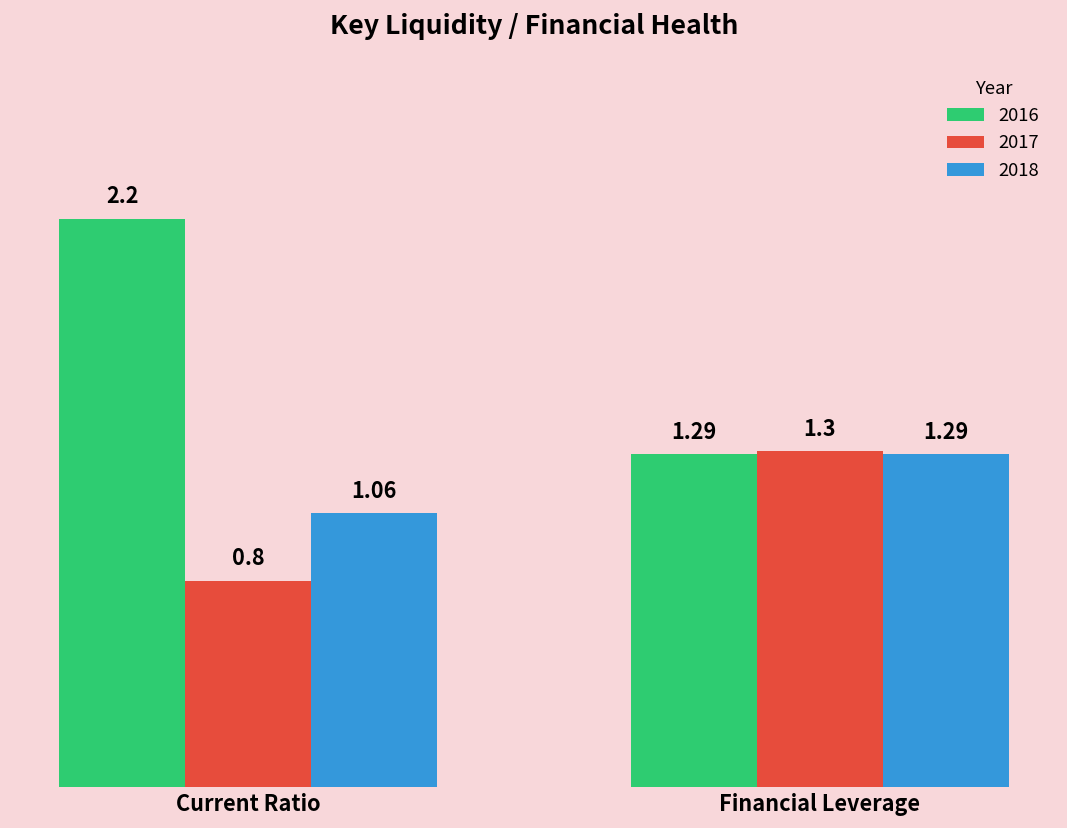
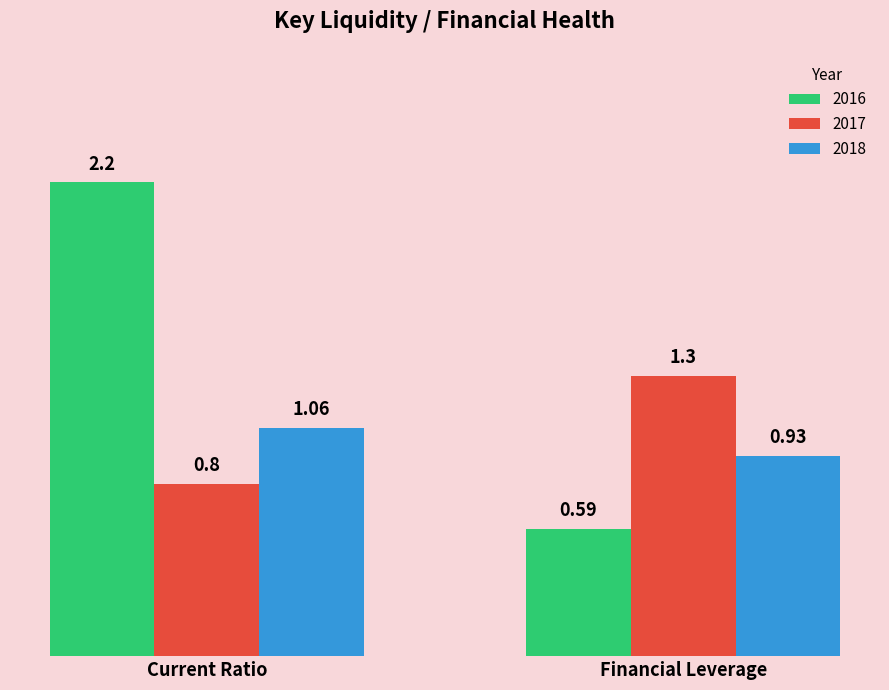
2016, Financial Leverage: 1.29 -> 0.59
2018, Financial Leverage: 1.29 -> 0.93
